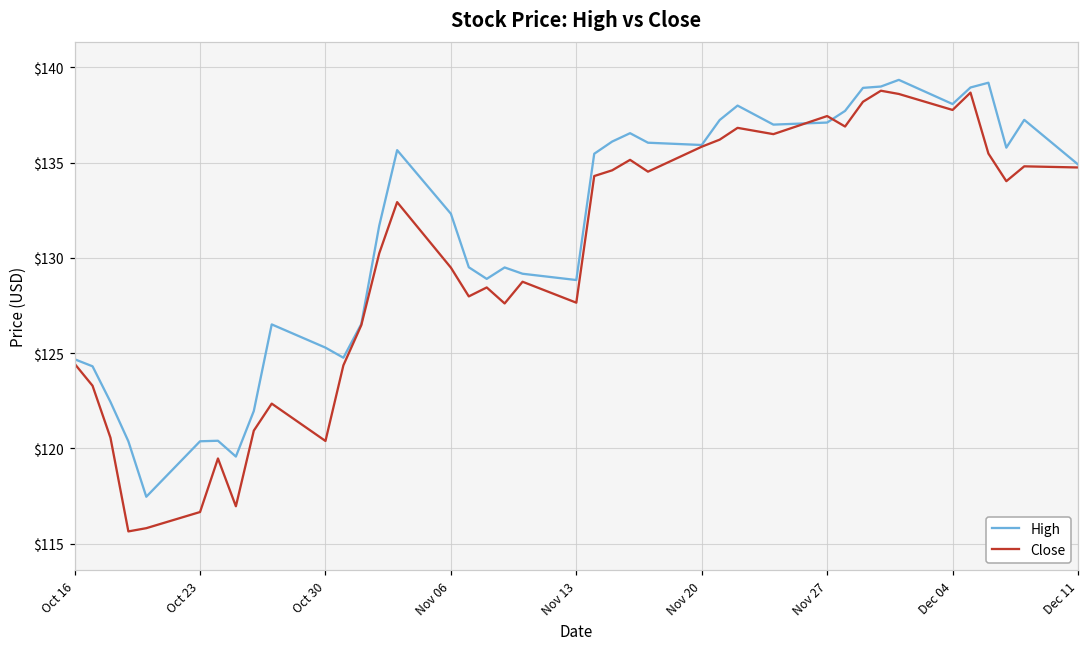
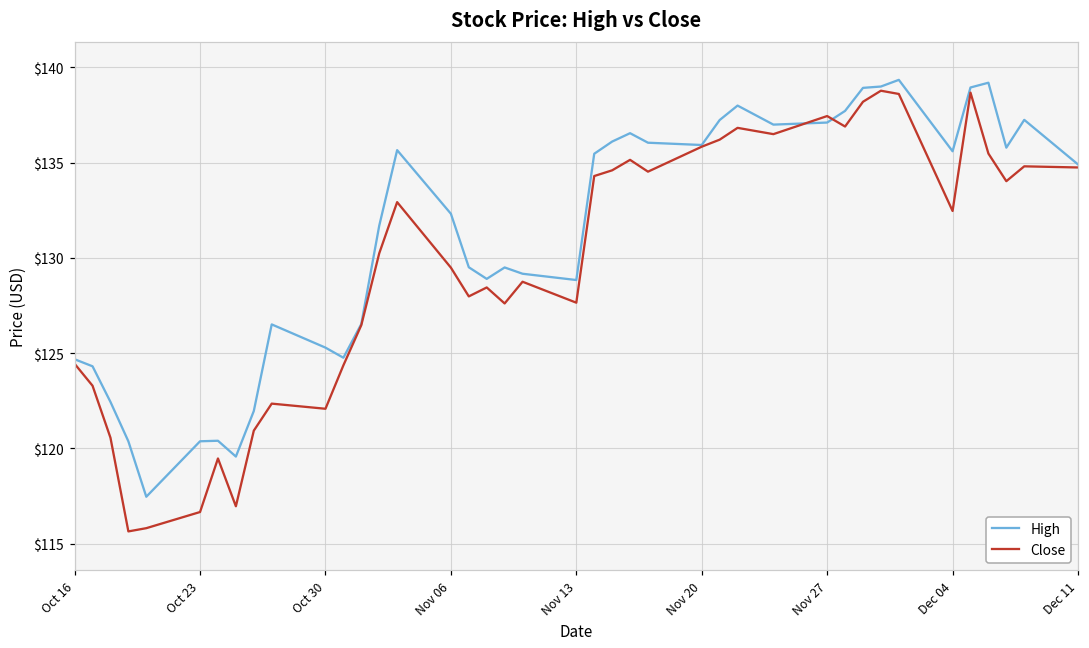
Close, Oct 30: $120.4 -> $122.1
High, Dec 04: $138.1 -> $135.6
Close, Dec 04: $137.8 -> $132.5
